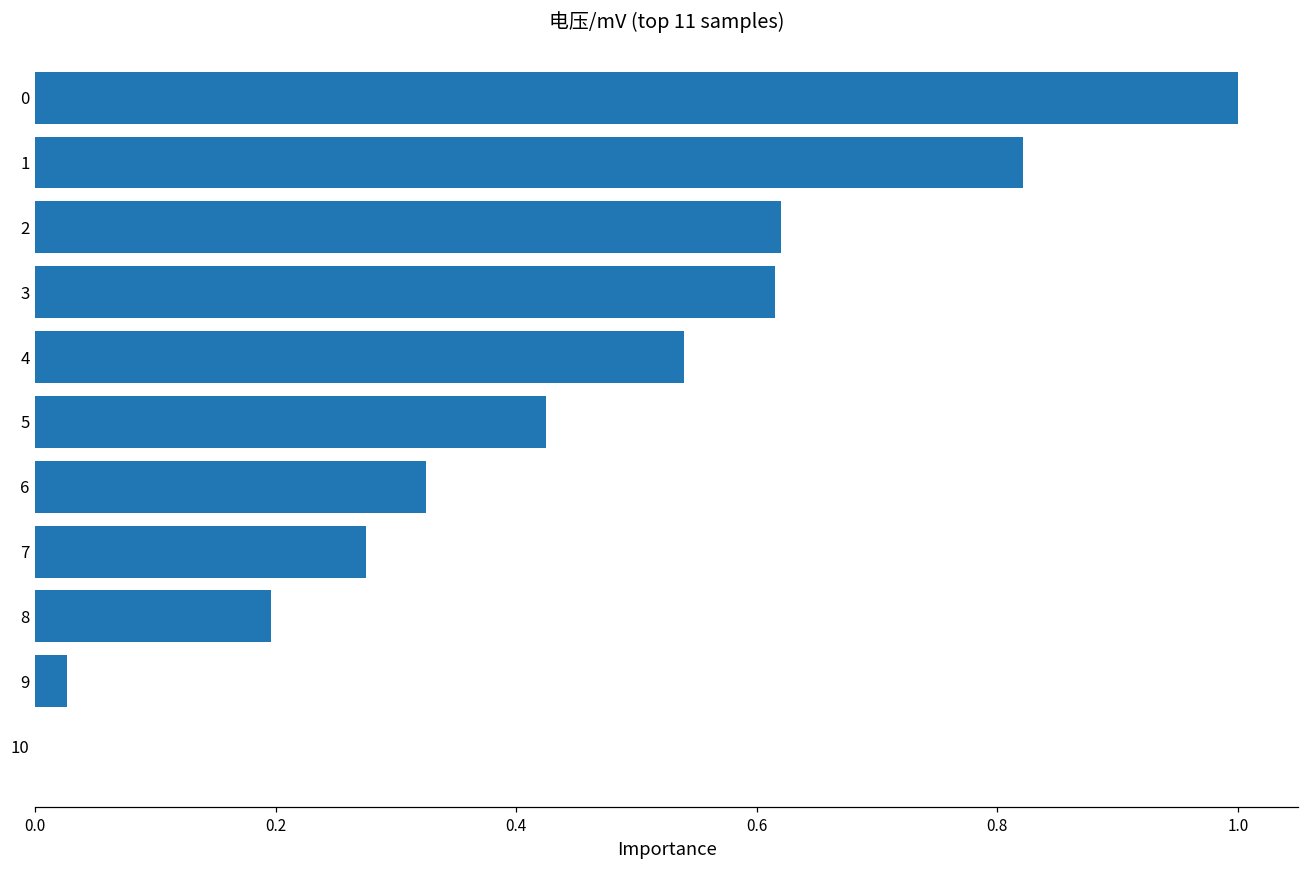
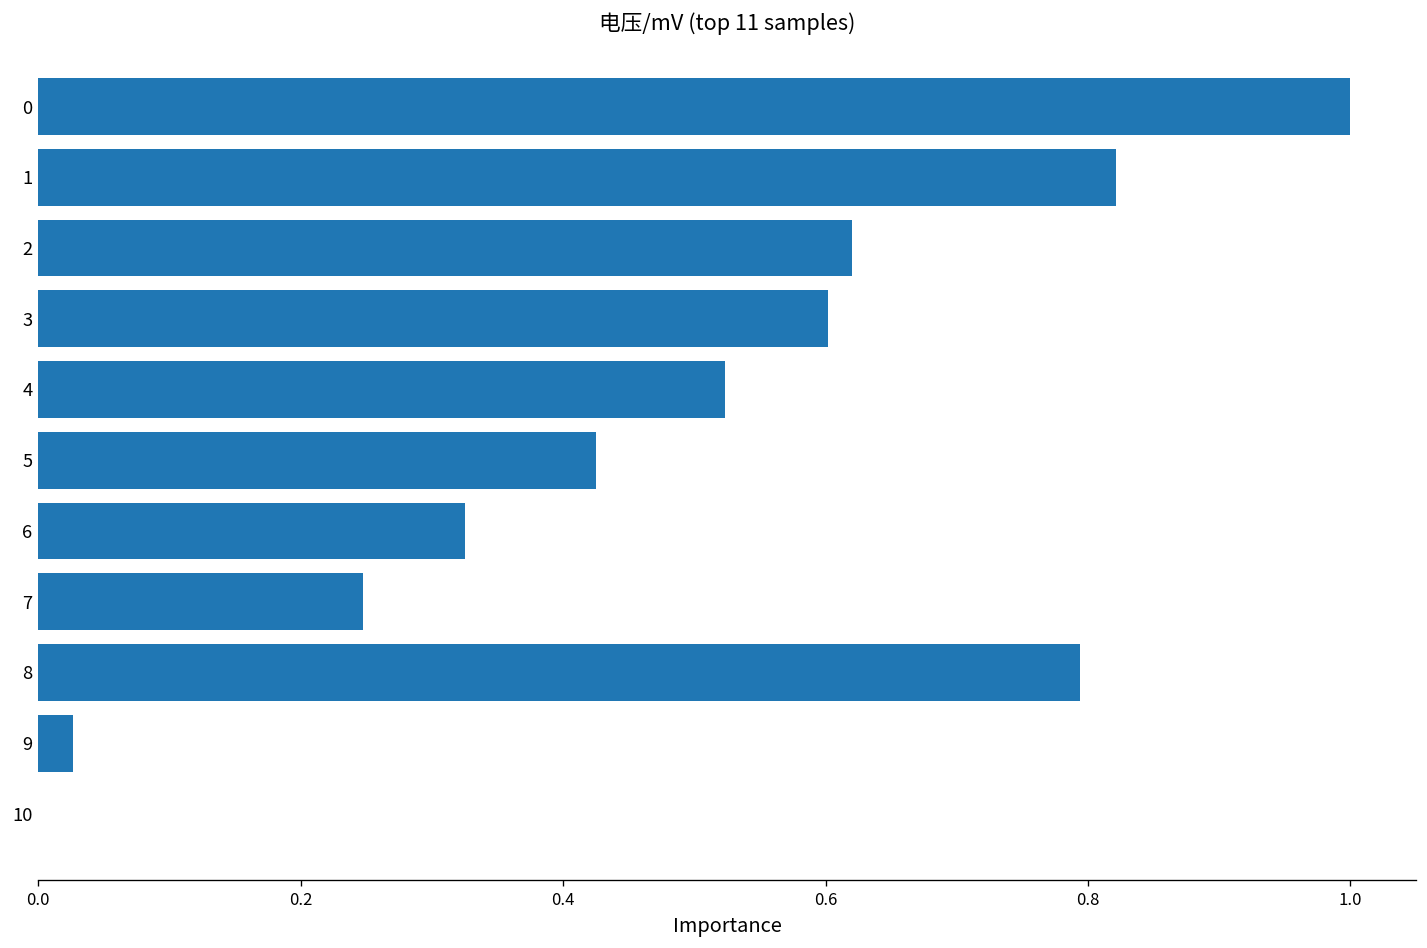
3: 0.615 -> 0.602
4: 0.540 -> 0.523
7: 0.275 -> 0.247
8: 0.196 -> 0.794
